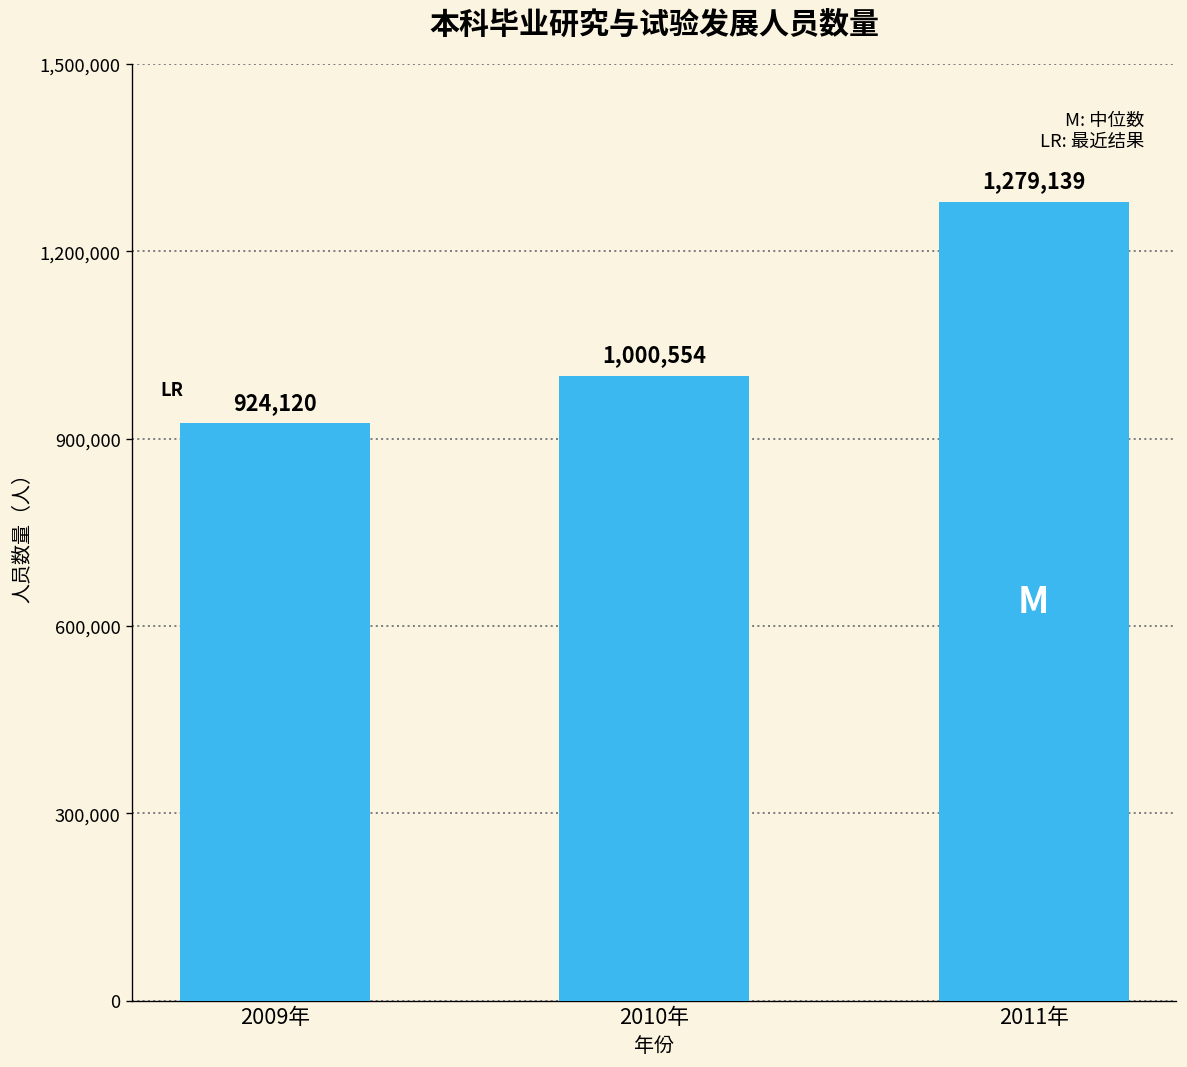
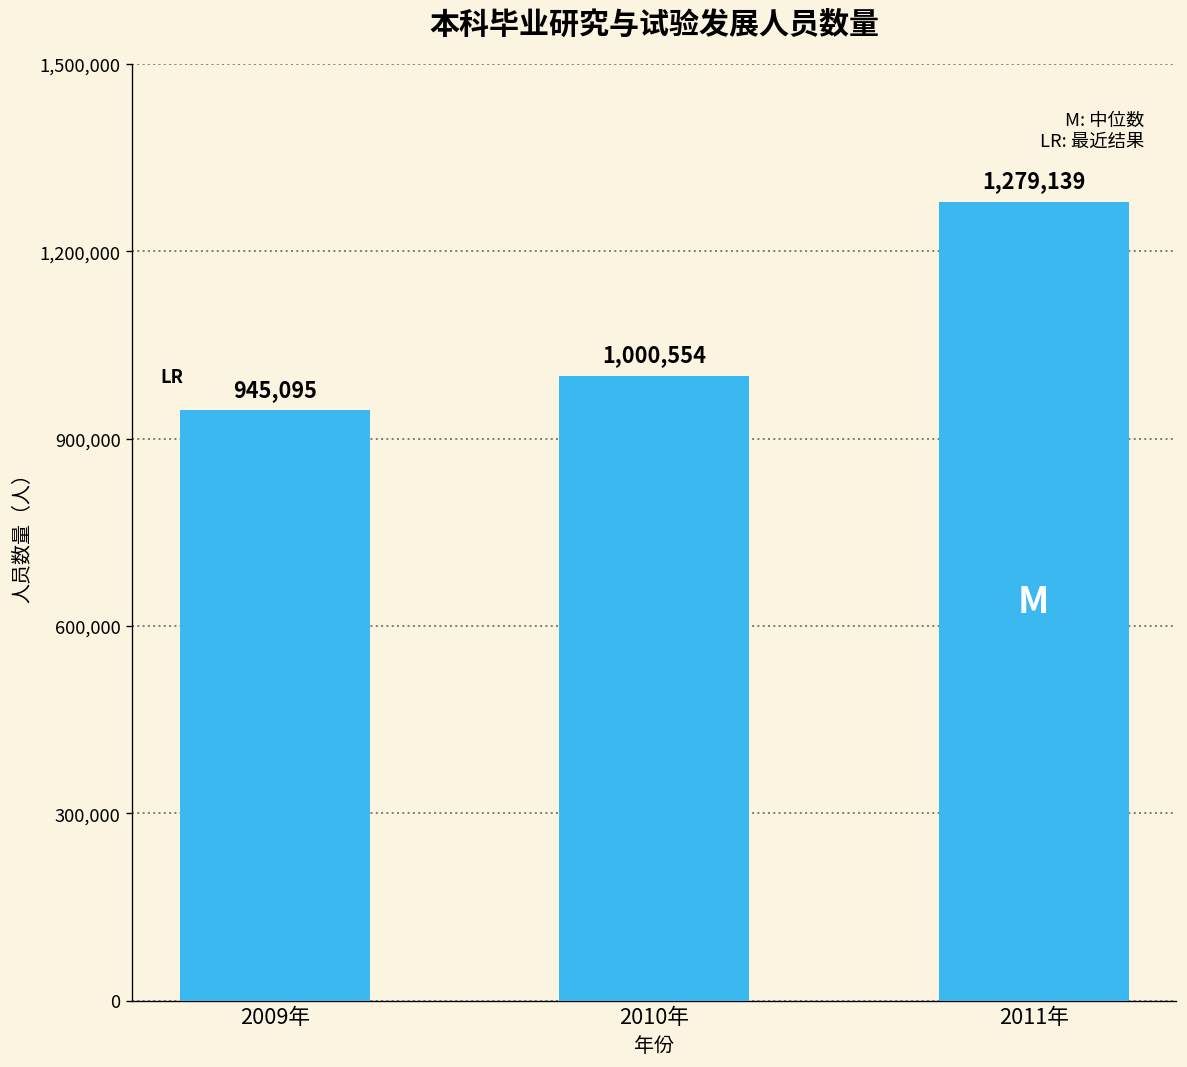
2009年: 924,120 -> 945,095
